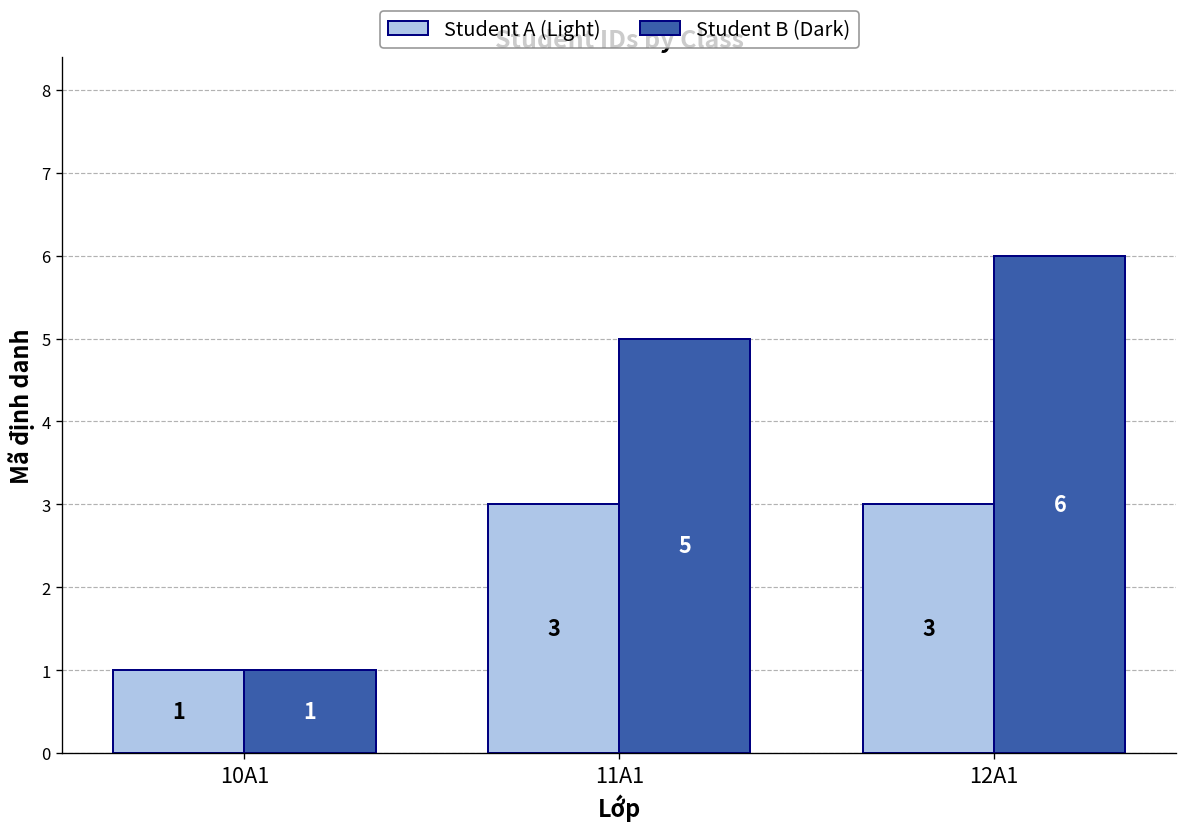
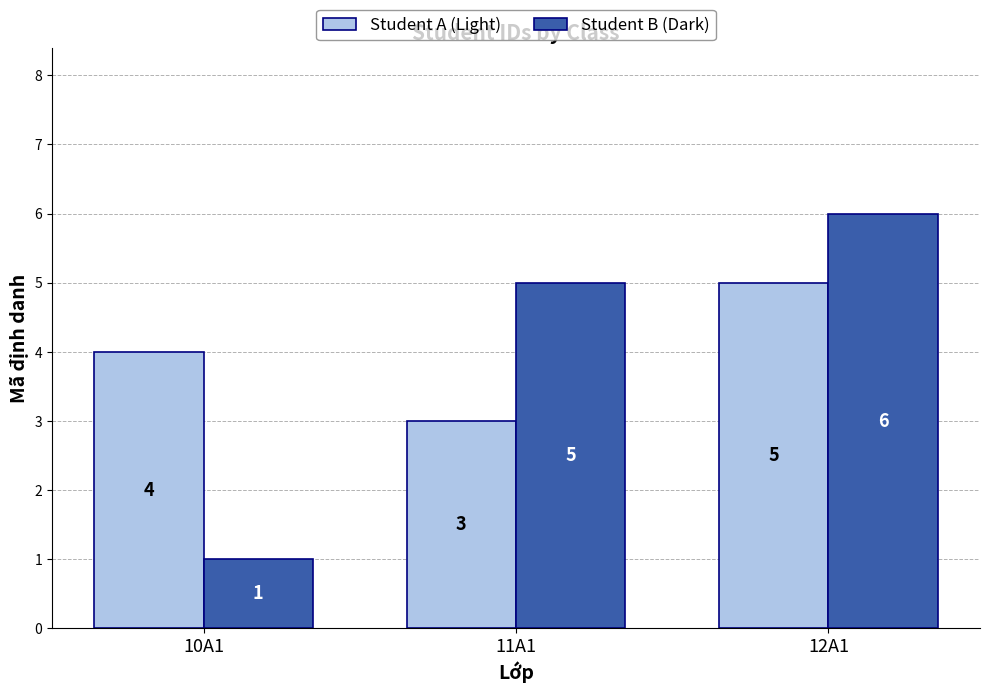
Student A (Light), 10A1: 1 -> 4
Student A (Light), 12A1: 3 -> 5
